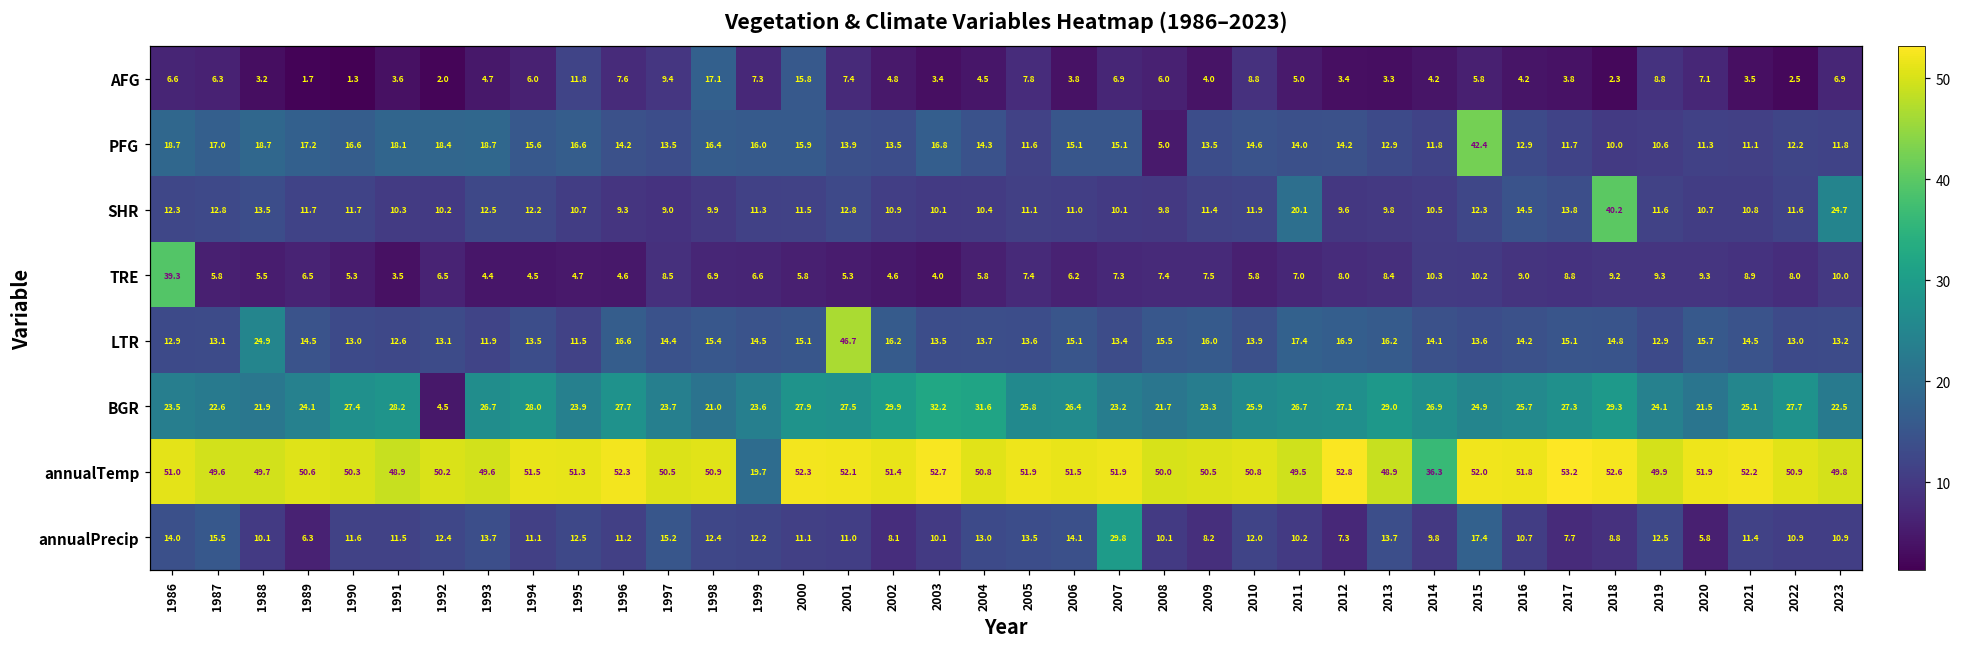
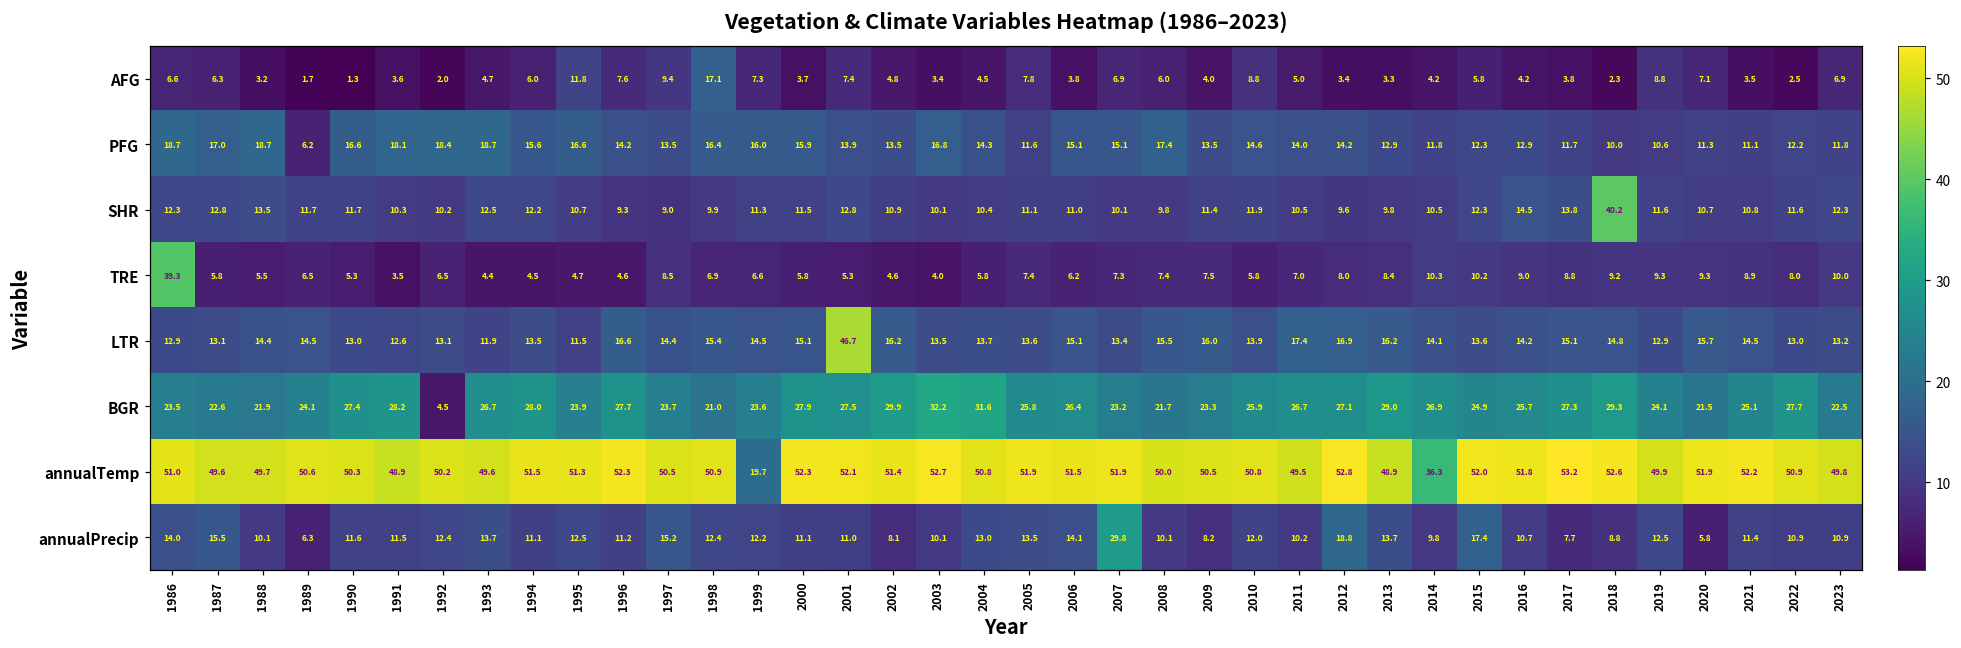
AFG, 2000: 15.8 -> 3.7
PFG, 1989: 17.2 -> 6.2
PFG, 2008: 5.0 -> 17.4
PFG, 2015: 42.4 -> 12.3
SHR, 2011: 20.1 -> 10.5
SHR, 2023: 24.7 -> 12.3
LTR, 1988: 24.9 -> 14.4
annualPrecip, 2012: 7.3 -> 18.8
